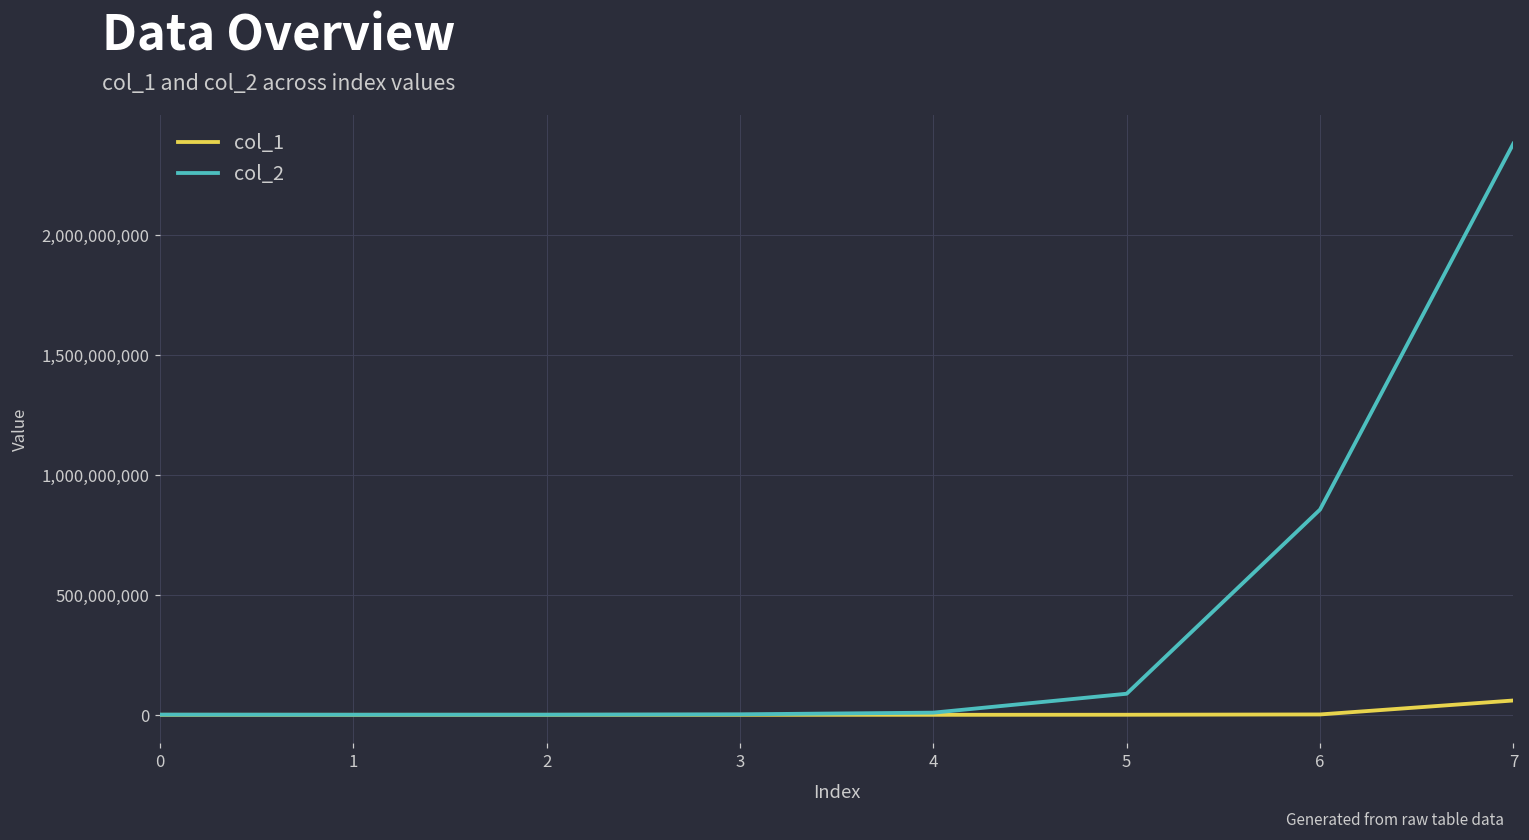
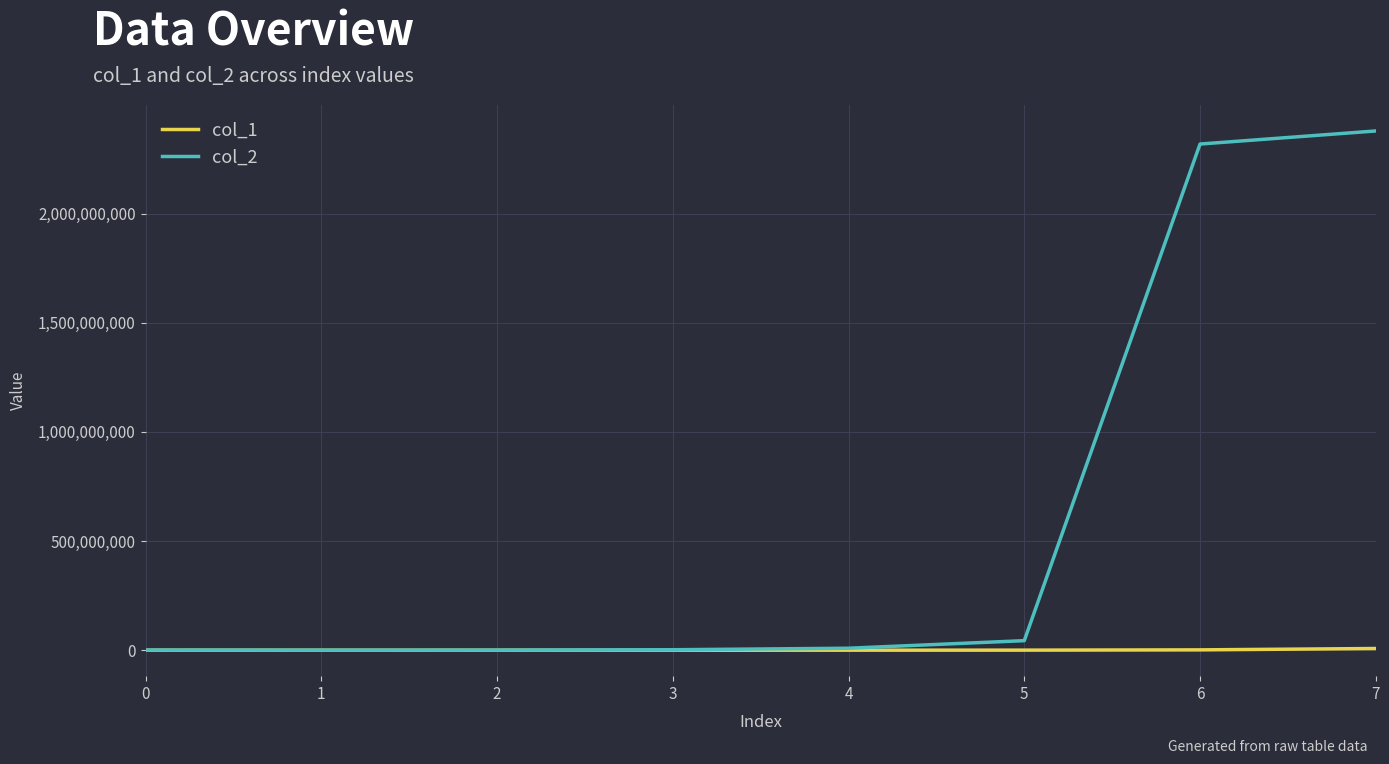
col_2, 5: 90,000,000 -> 40,000,000
col_2, 6: 850,000,000 -> 2,320,000,000
col_1, 7: 60,000,000 -> 10,000,000
